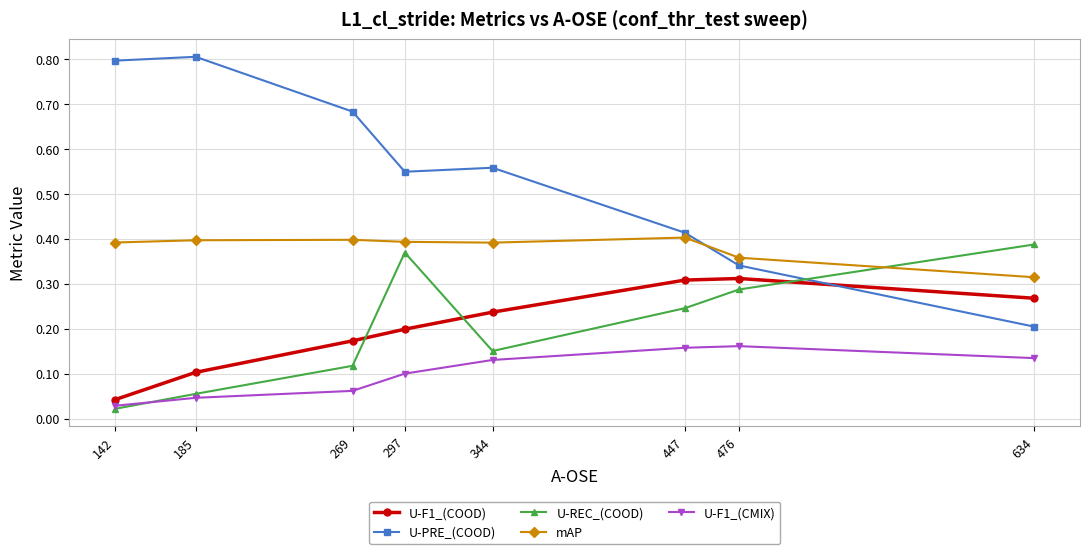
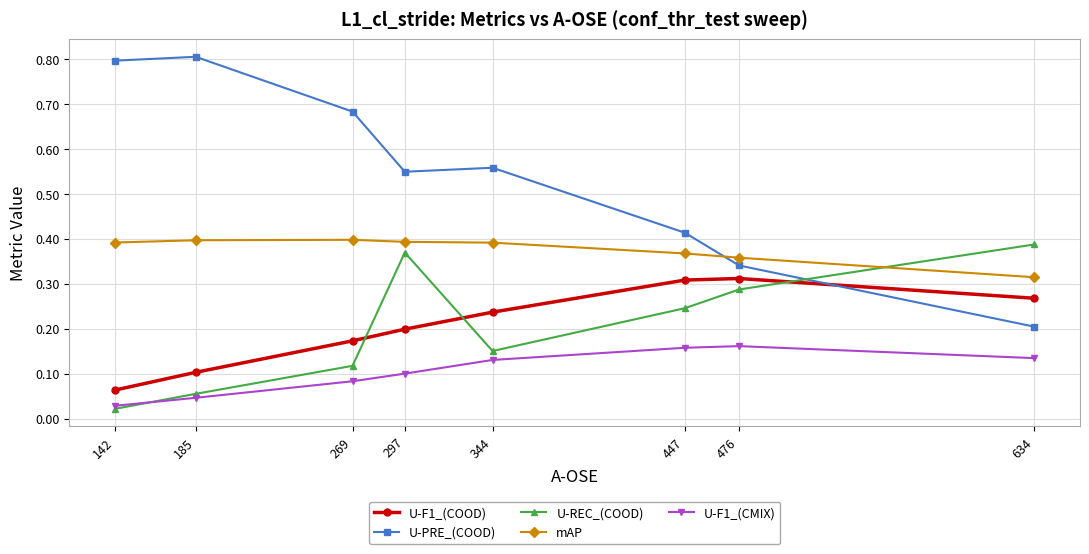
U-F1_(COOD), 142: 0.04 -> 0.06
U-F1_(CMIX), 269: 0.06 -> 0.08
mAP, 447: 0.40 -> 0.37
